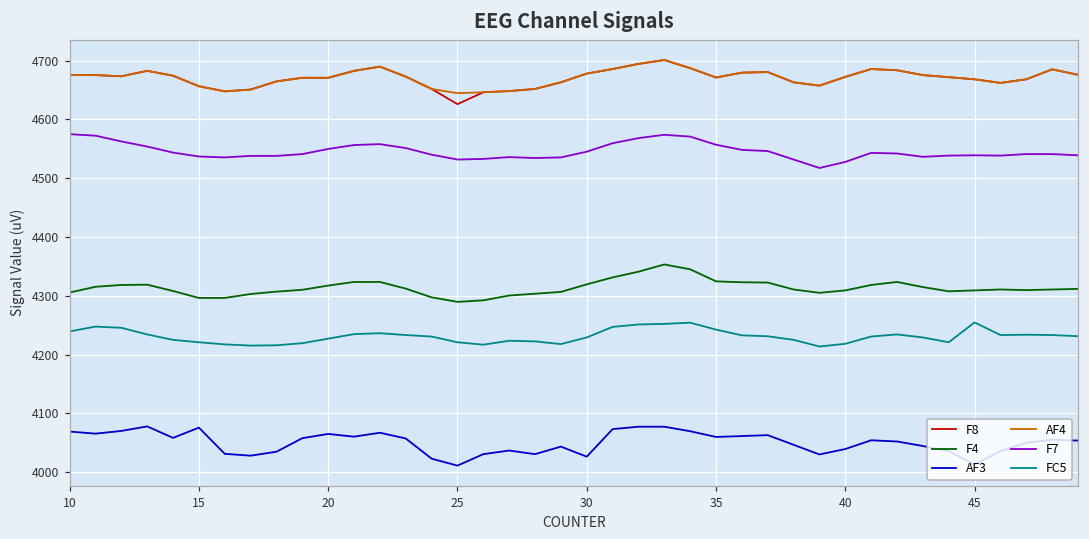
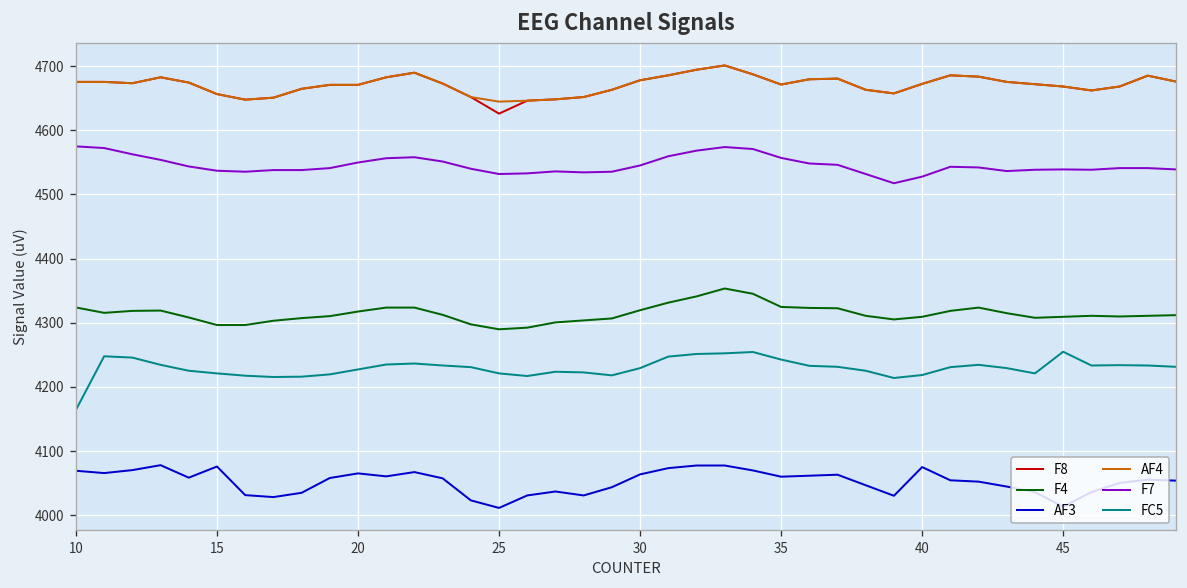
F4, 10: 4310 -> 4320
FC5, 10: 4240 -> 4160
AF3, 30: 4030 -> 4060
AF3, 40: 4040 -> 4080
